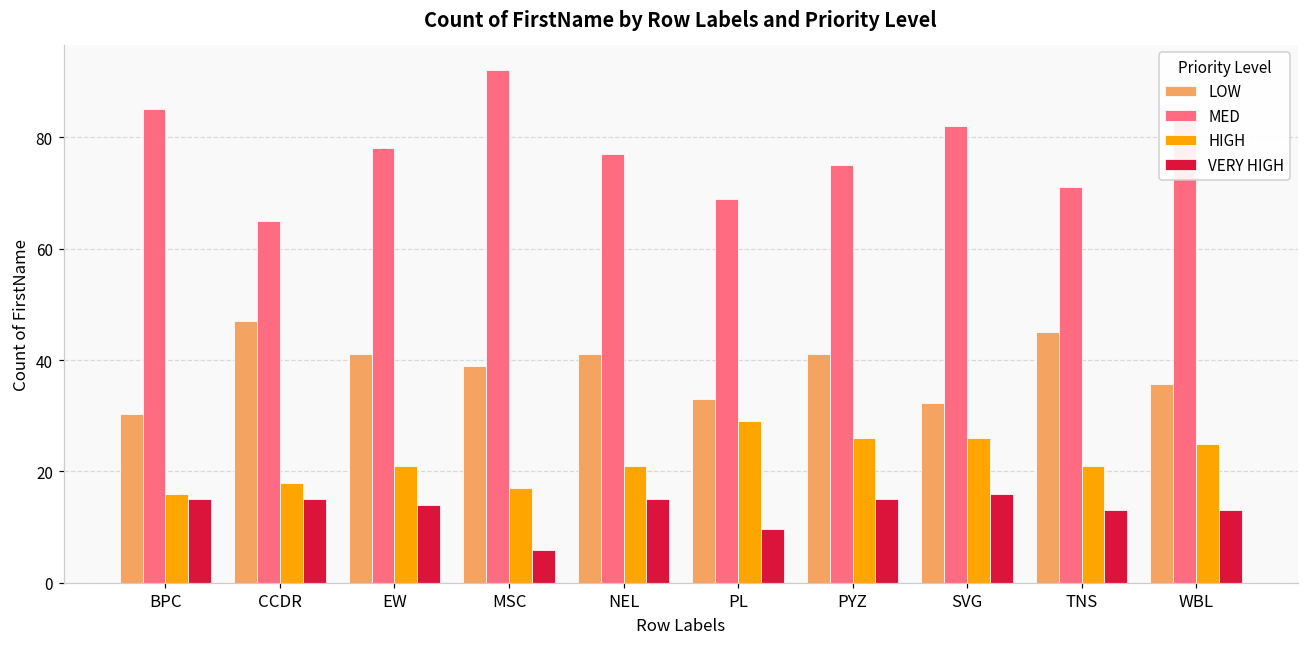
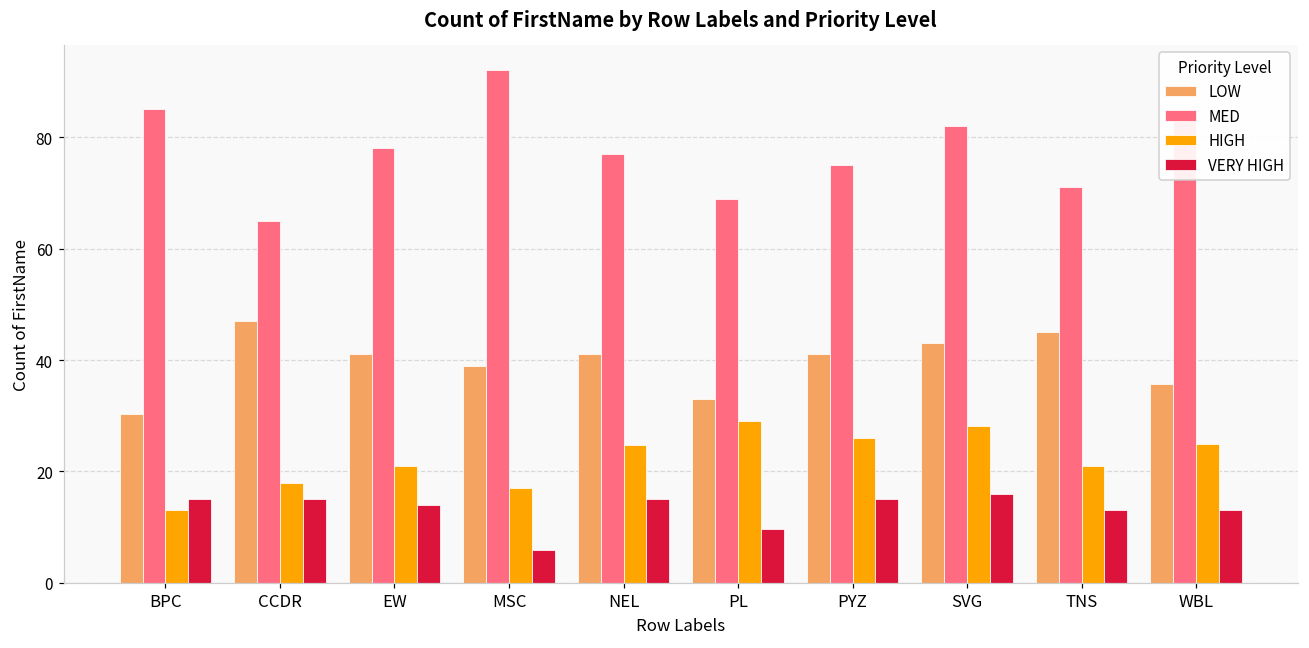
HIGH, BPC: 16 -> 13
HIGH, NEL: 21 -> 25
LOW, SVG: 32 -> 43
HIGH, SVG: 26 -> 28
